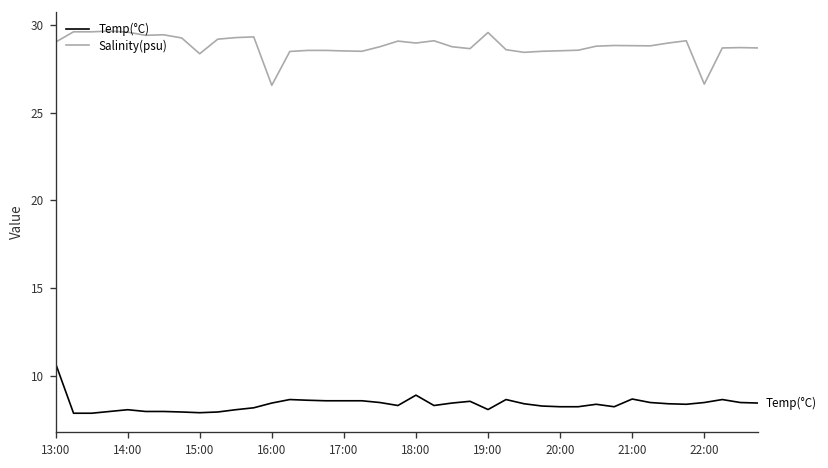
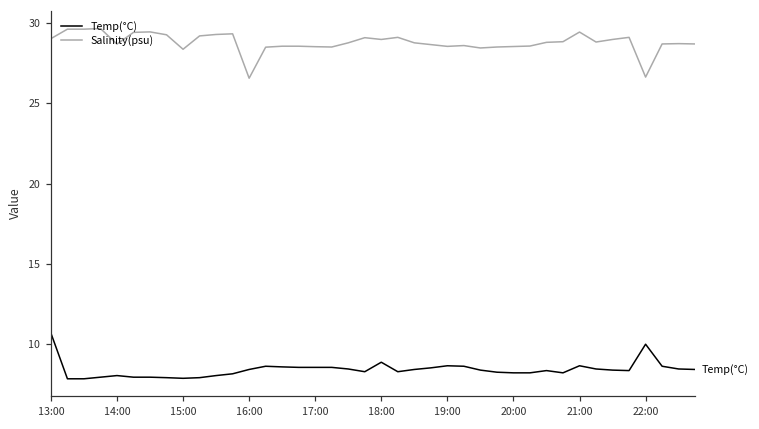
Salinity(psu), 14:00: 29.6 -> 28.7
Temp(°C), 19:00: 8.1 -> 8.7
Salinity(psu), 19:00: 29.6 -> 28.5
Salinity(psu), 21:00: 28.8 -> 29.4
Temp(°C), 22:00: 8.5 -> 10.0
